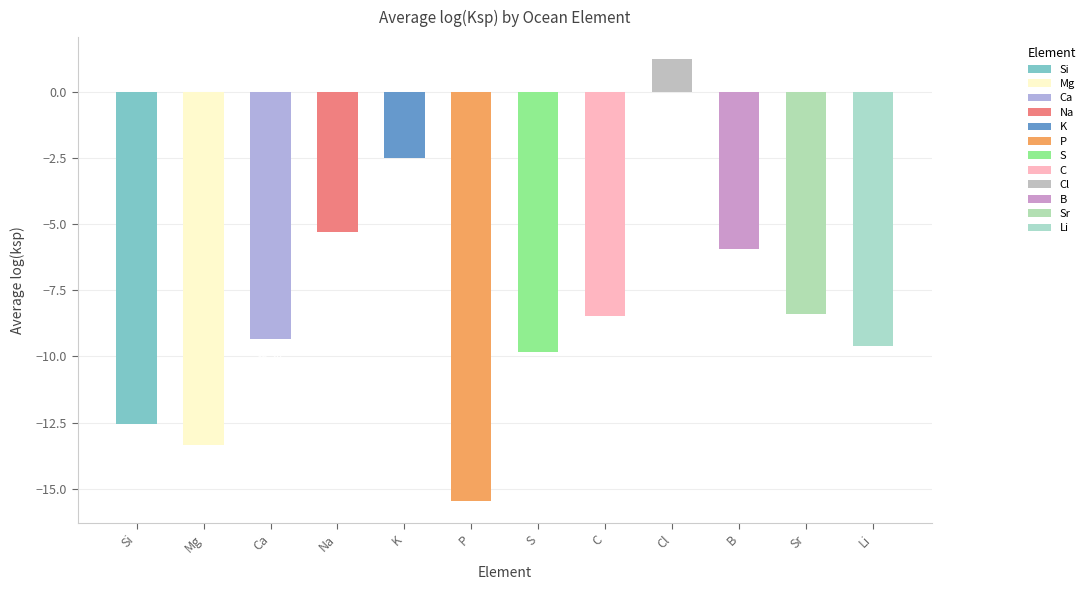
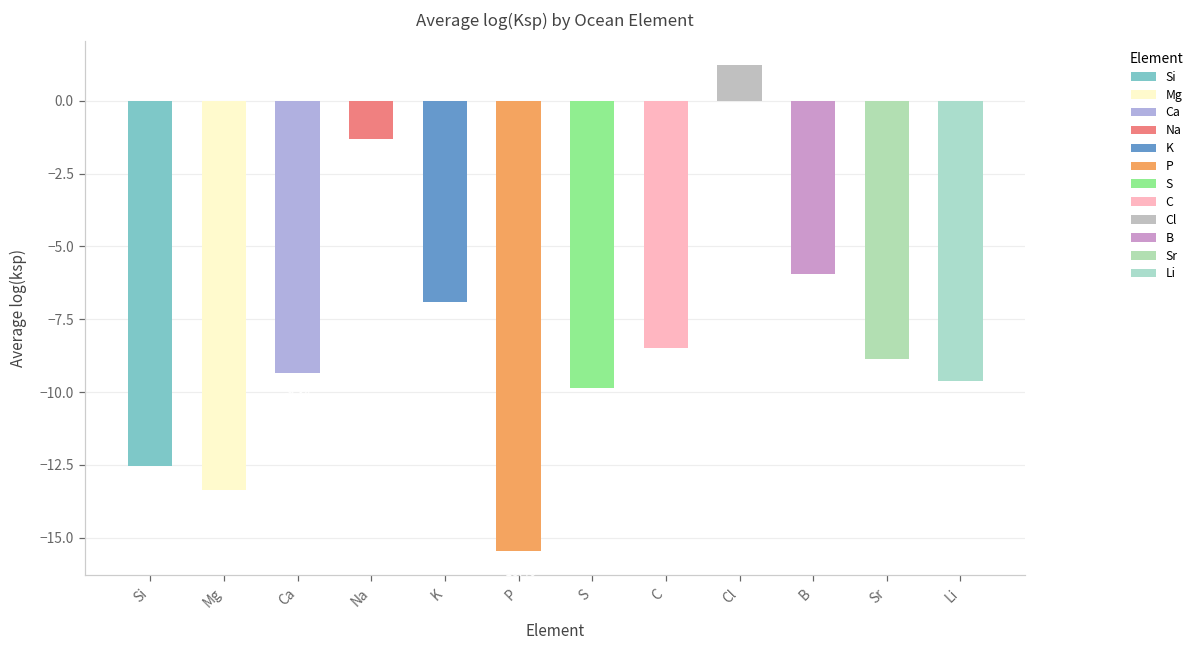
Na: -5.3 -> -1.3
K: -2.5 -> -6.9
Sr: -8.4 -> -8.9
